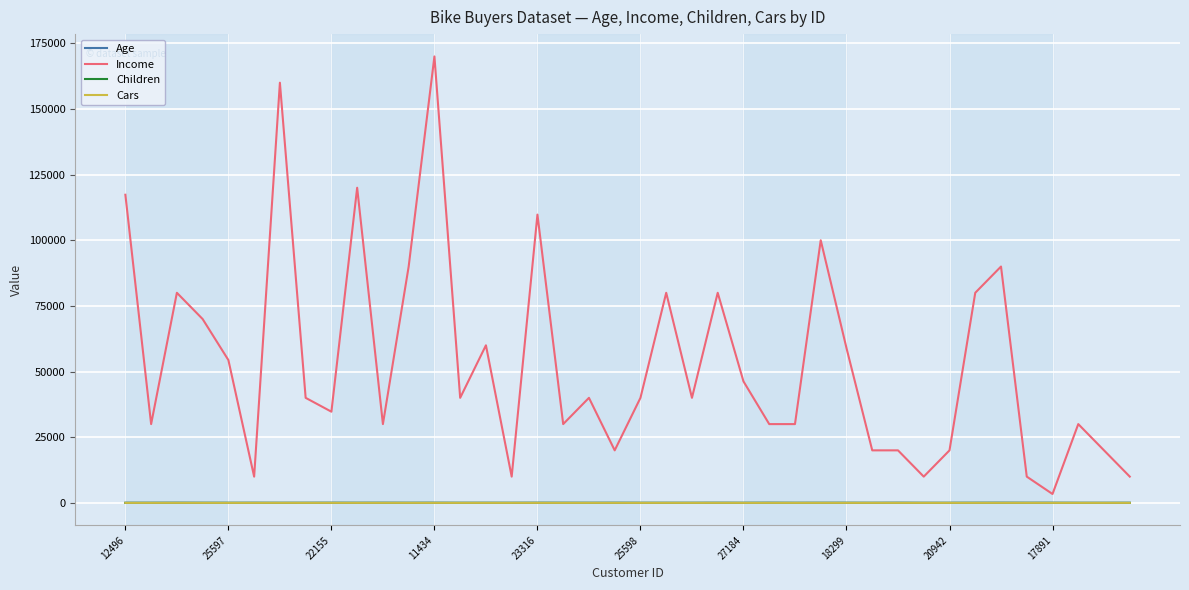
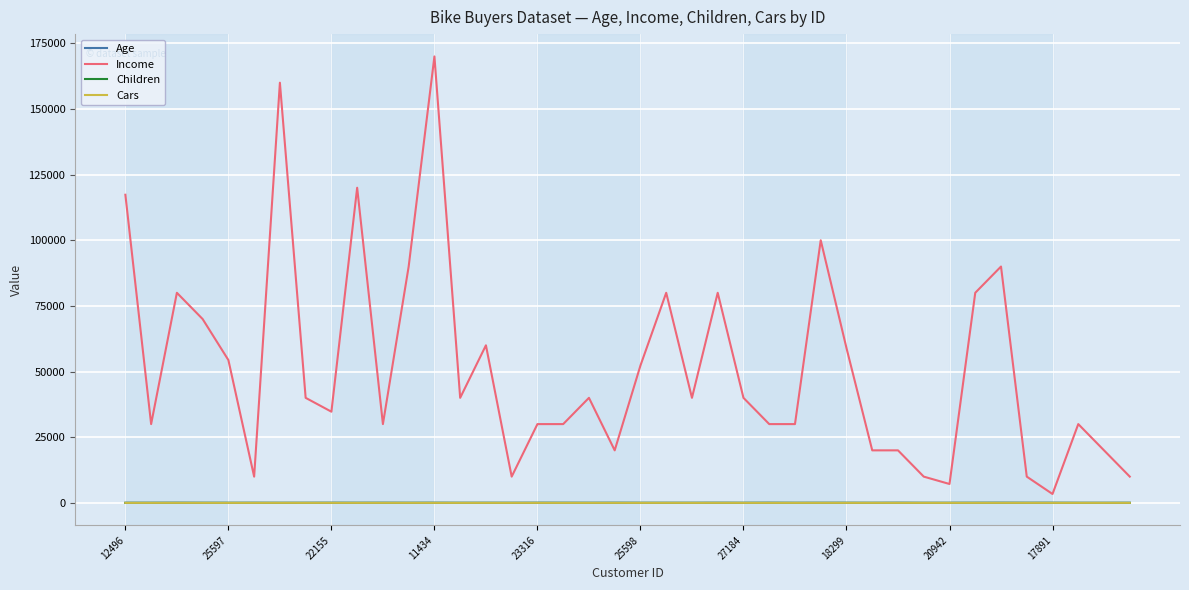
Income, 23316: 110000 -> 30000
Income, 25598: 40000 -> 52000
Income, 27184: 46000 -> 40000
Income, 20942: 20000 -> 7000
